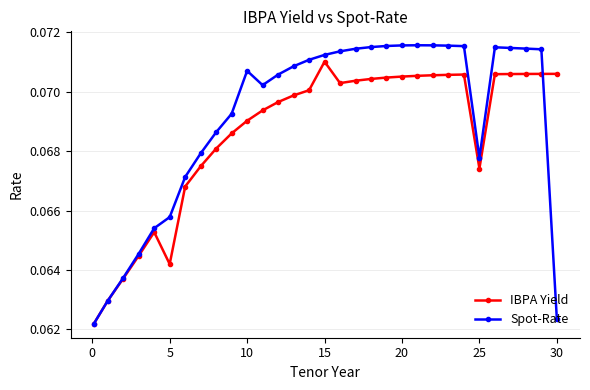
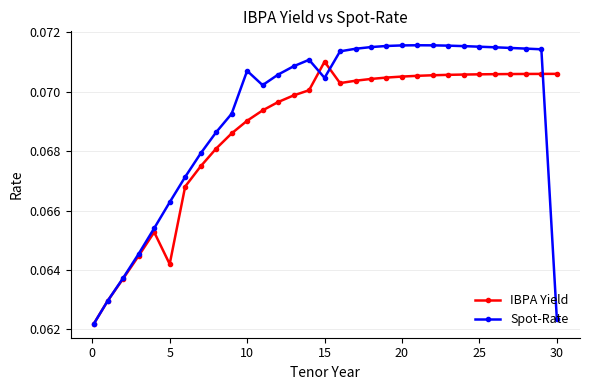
Spot-Rate, 5: 0.0658 -> 0.0663
Spot-Rate, 15: 0.0712 -> 0.0705
IBPA Yield, 25: 0.0674 -> 0.0706
Spot-Rate, 25: 0.0678 -> 0.0715
